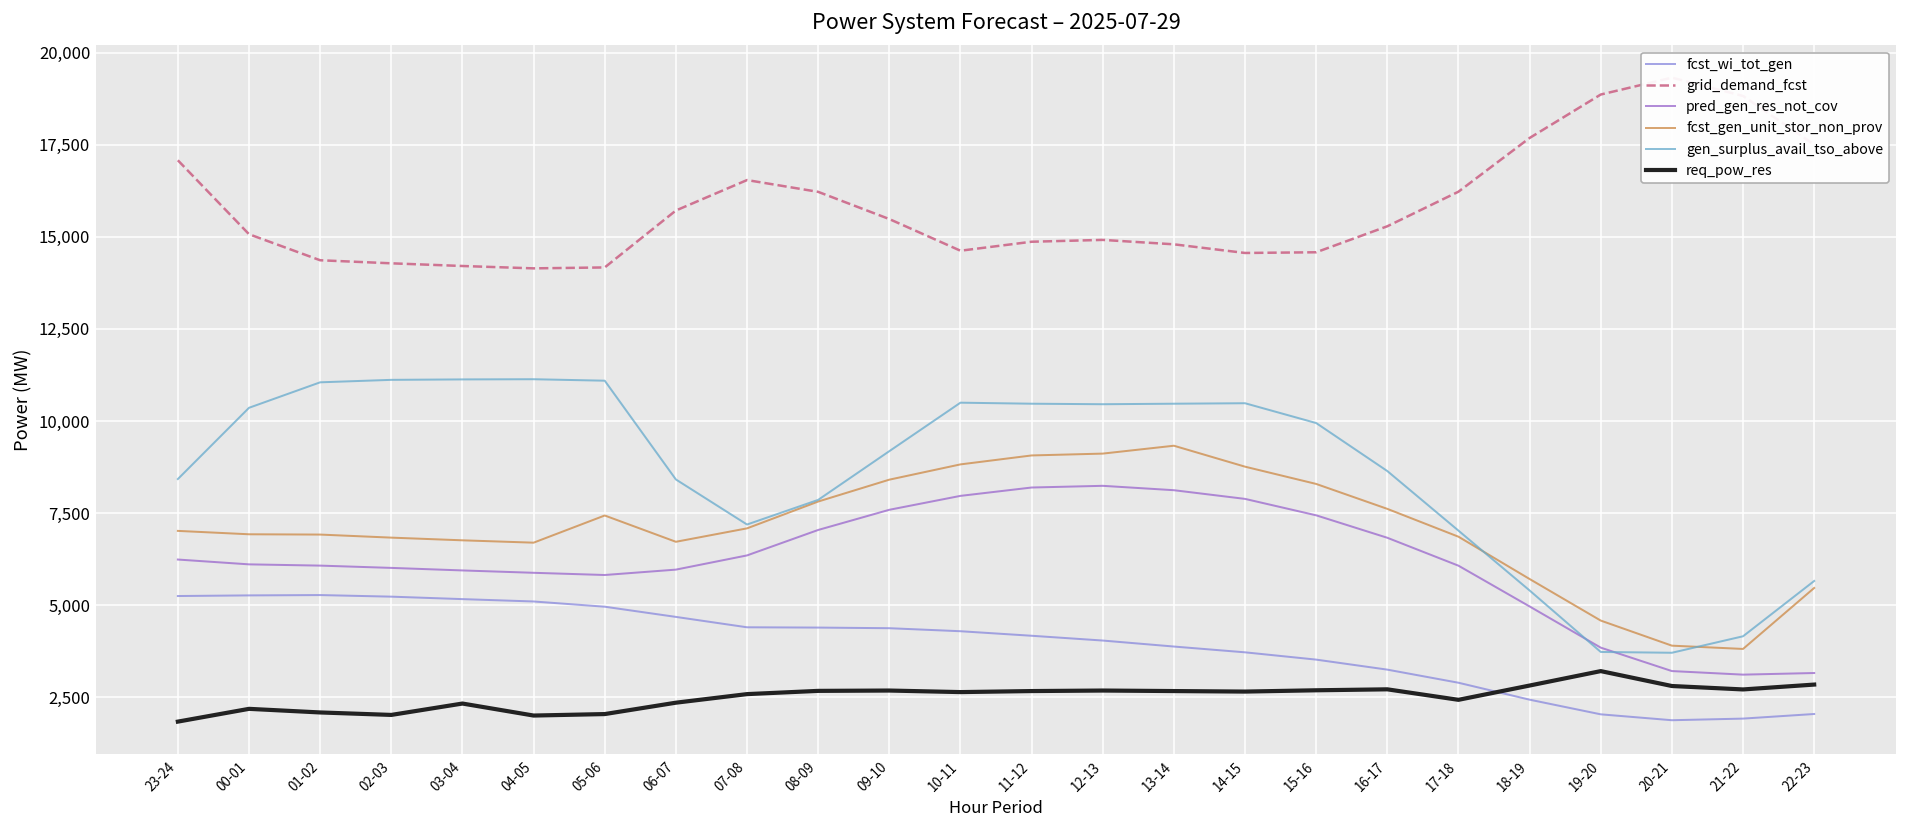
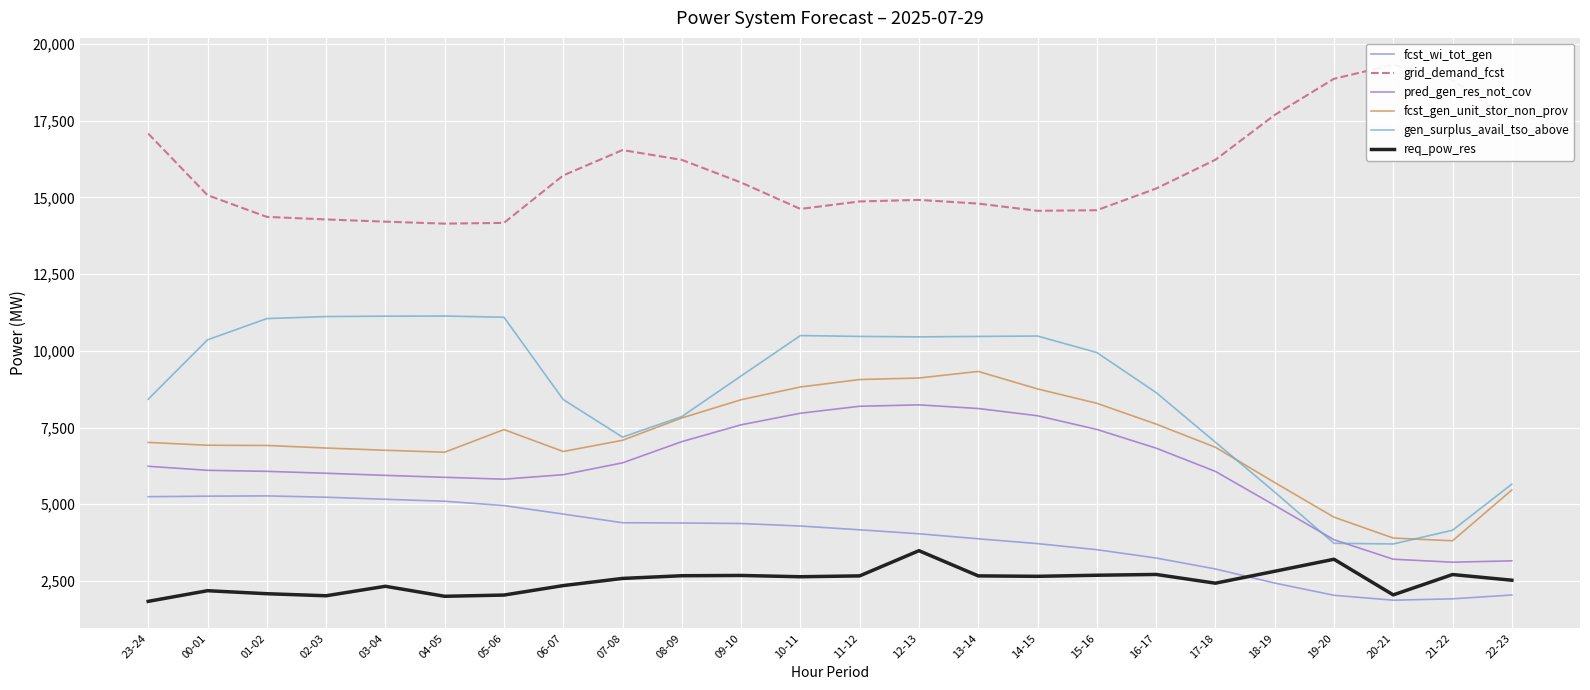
req_pow_res, 12-13: 2,700 -> 3,500
req_pow_res, 20-21: 2,800 -> 2,000
req_pow_res, 22-23: 2,800 -> 2,500
